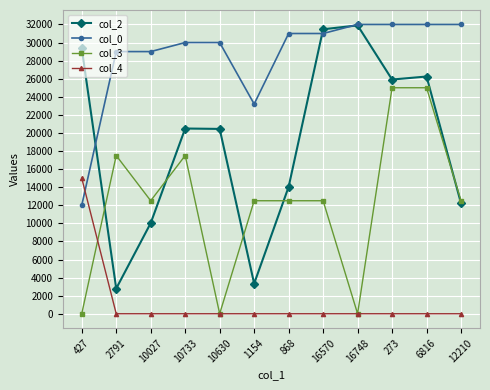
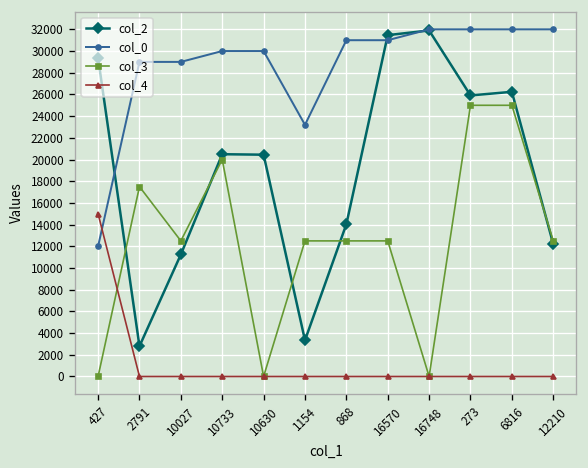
col_2, 10027: 10000 -> 11000
col_3, 10733: 18000 -> 20000
